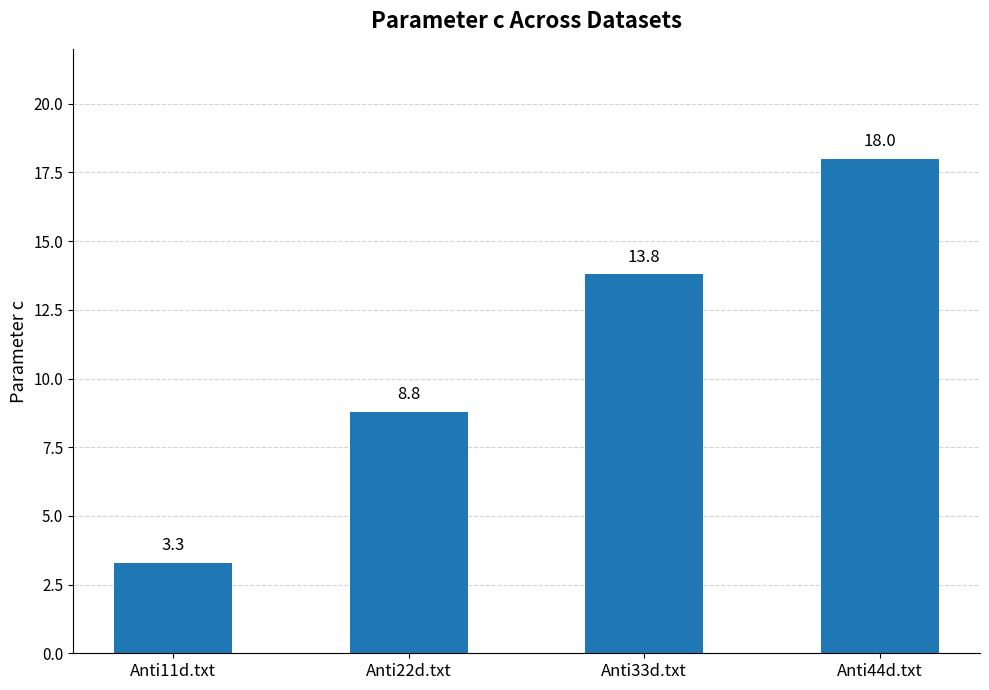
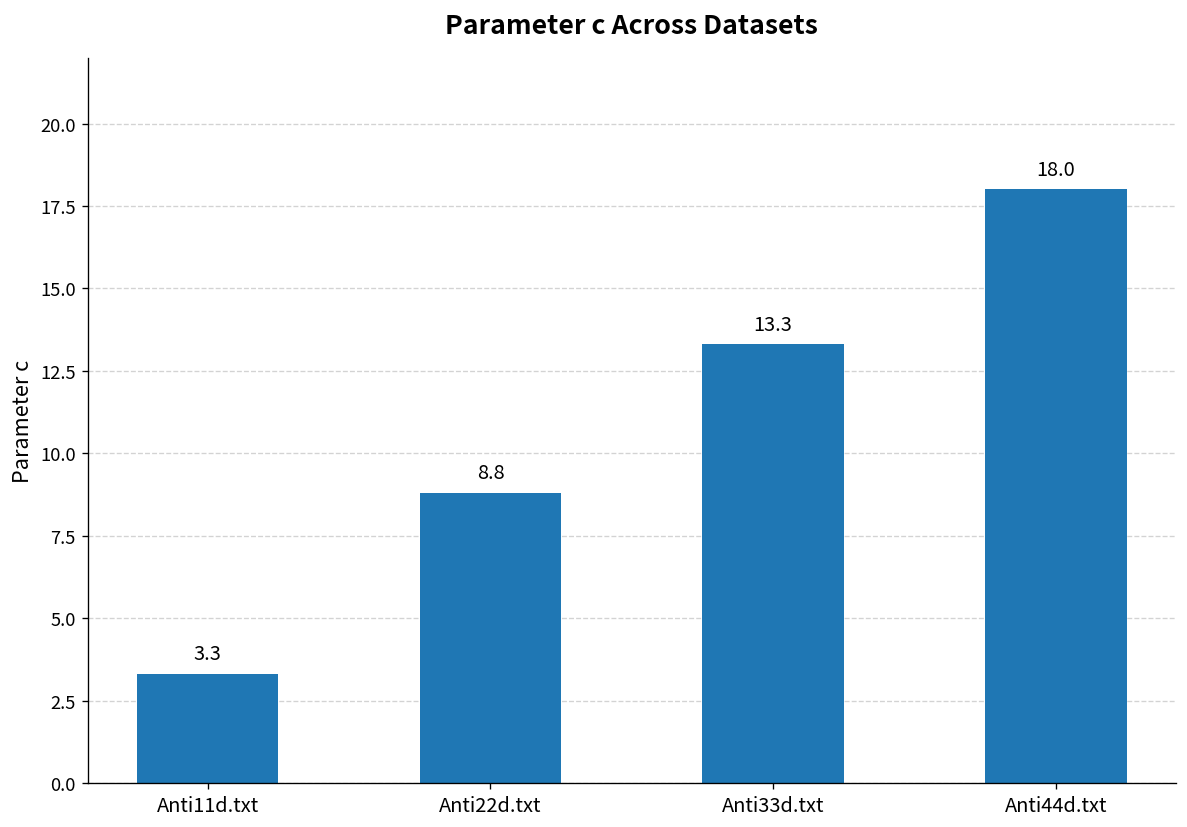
Anti33d.txt: 13.8 -> 13.3
